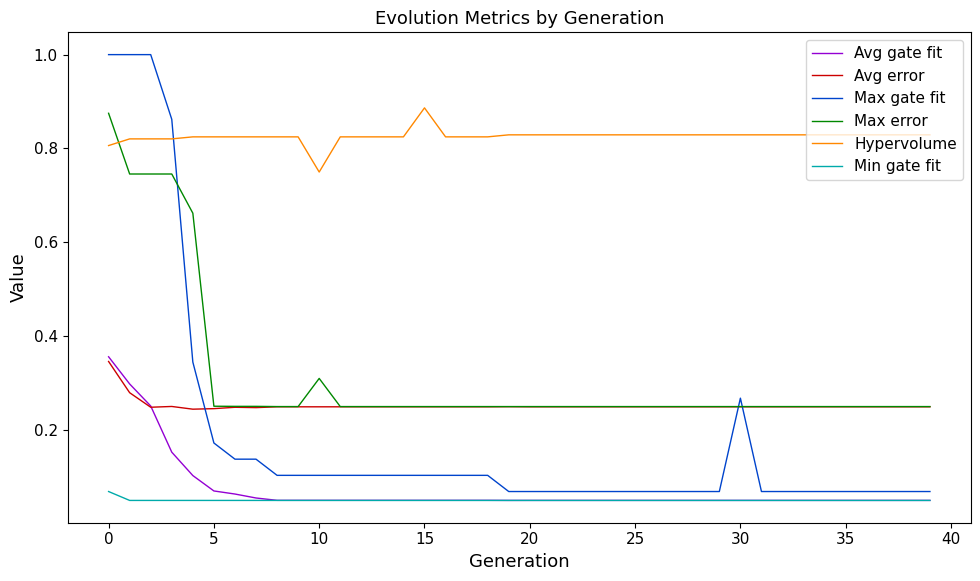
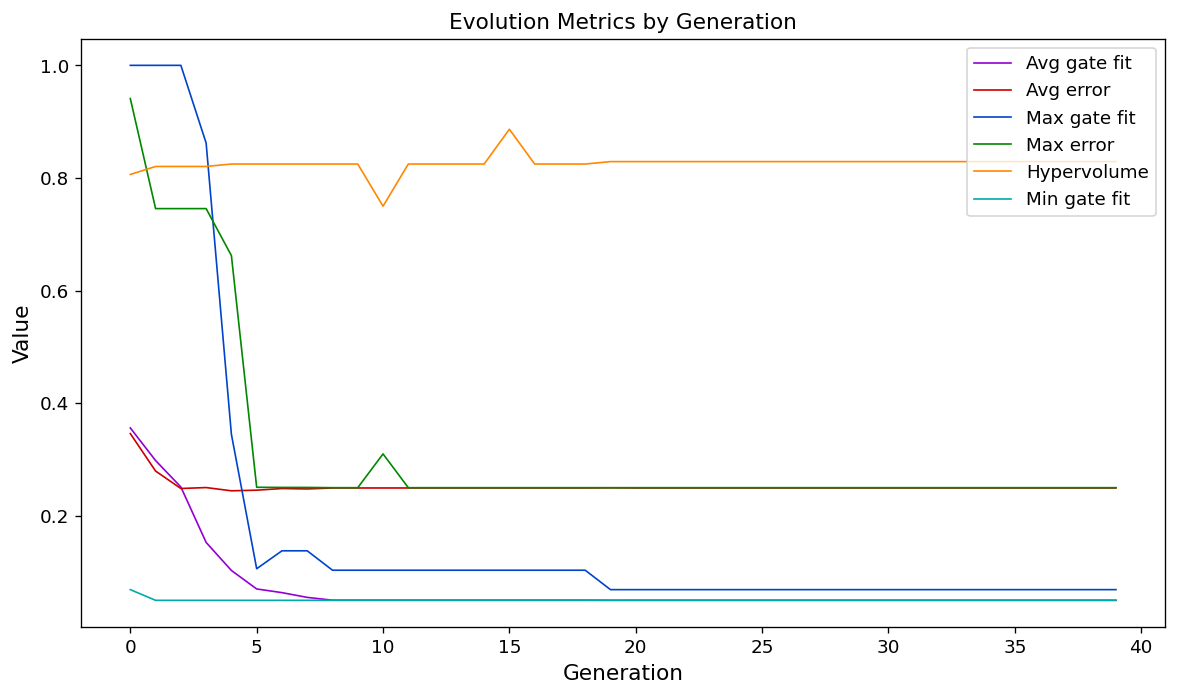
Max error, 0: 0.88 -> 0.94
Max gate fit, 5: 0.17 -> 0.11
Max gate fit, 30: 0.27 -> 0.07
